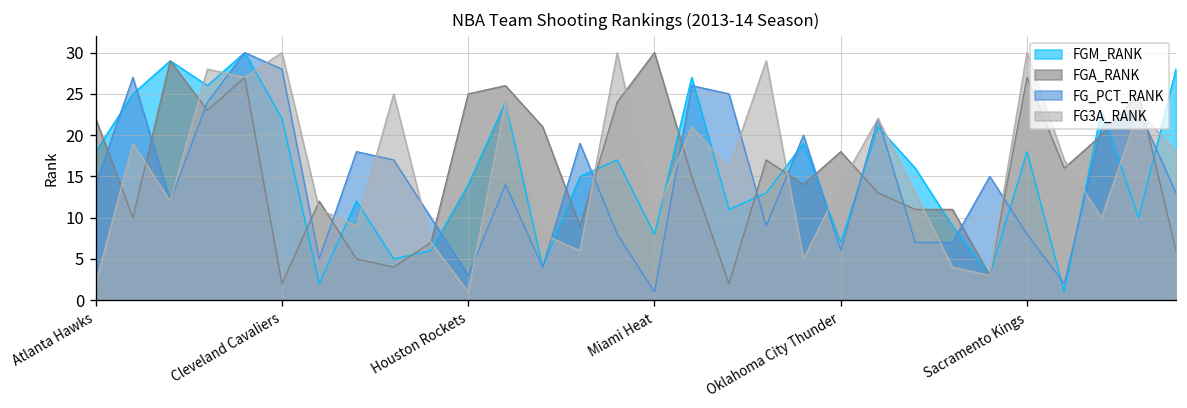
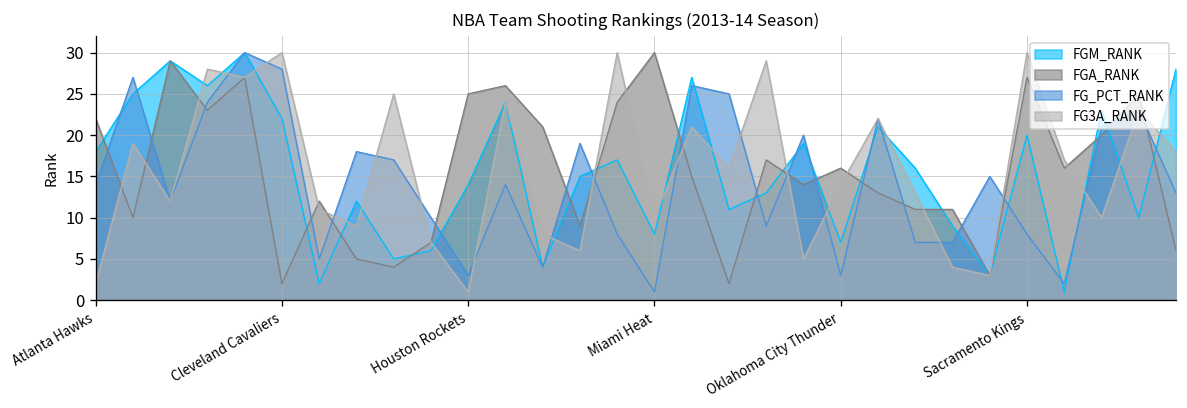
FGA_RANK, Oklahoma City Thunder: 18 -> 16
FG_PCT_RANK, Oklahoma City Thunder: 6 -> 3
FGM_RANK, Sacramento Kings: 18 -> 20
